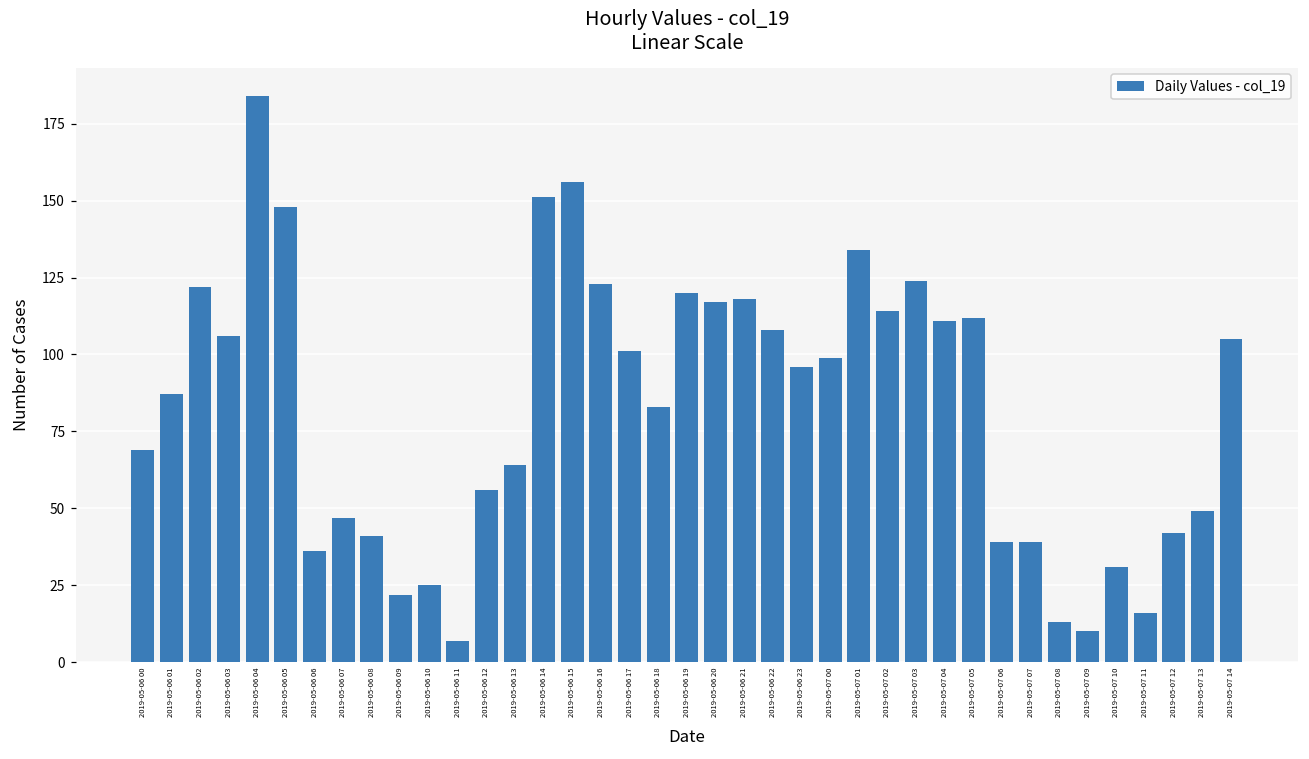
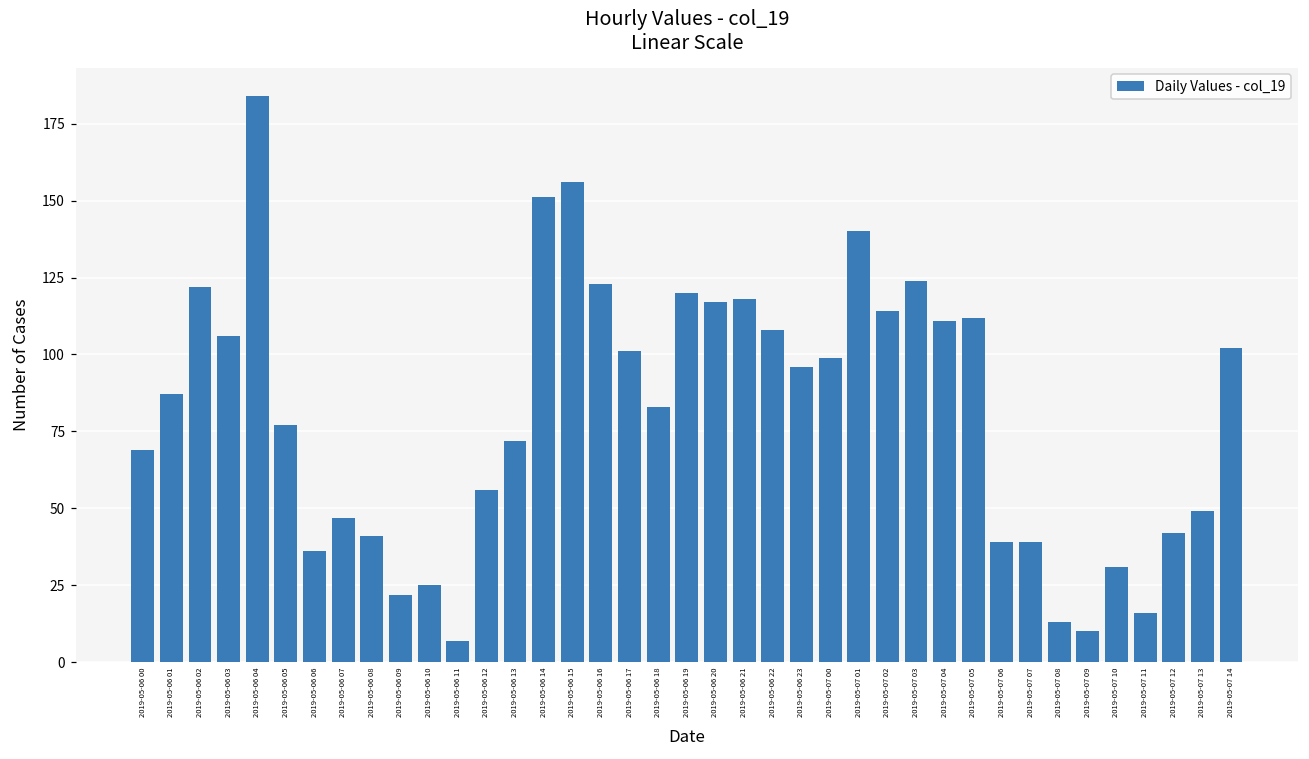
2019-05-06 05: 148 -> 77
2019-05-06 13: 64 -> 72
2019-05-07 01: 134 -> 140
2019-05-07 14: 105 -> 102
